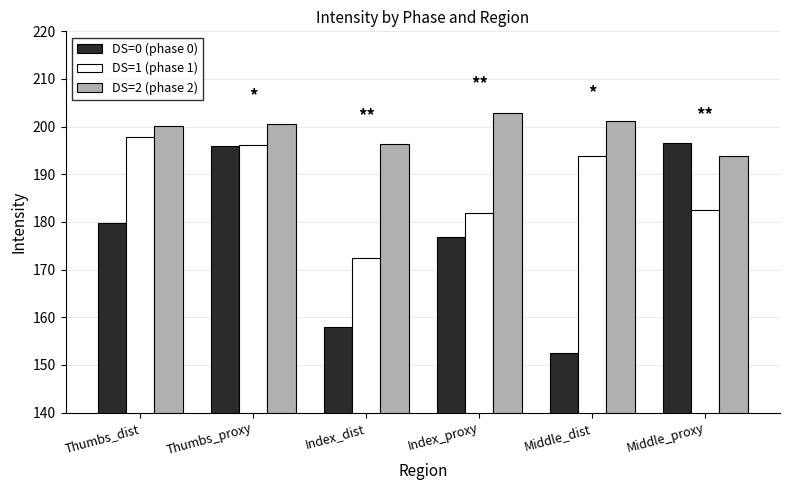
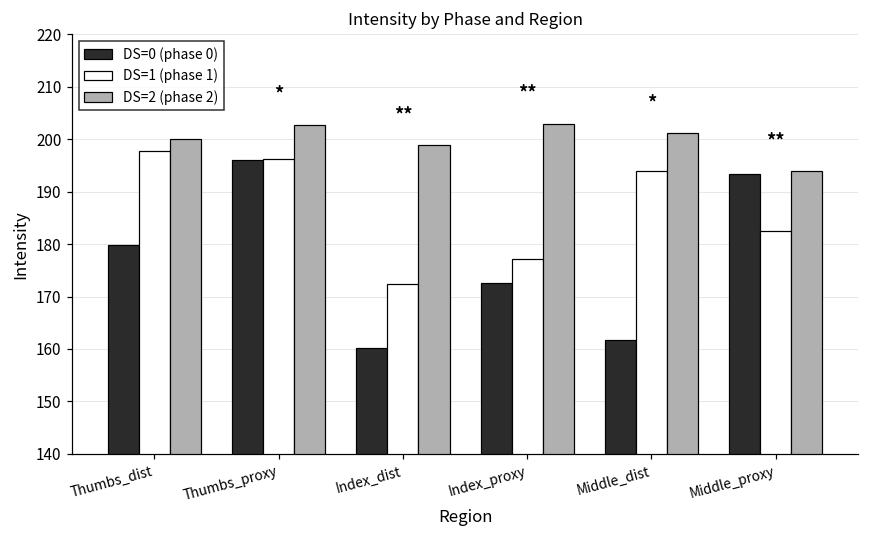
DS=2 (phase 2), Thumbs_proxy: 200 -> 203
DS=0 (phase 0), Index_dist: 158 -> 160
DS=2 (phase 2), Index_dist: 196 -> 199
DS=0 (phase 0), Index_proxy: 177 -> 173
DS=1 (phase 1), Index_proxy: 182 -> 177
DS=0 (phase 0), Middle_dist: 152 -> 162
DS=0 (phase 0), Middle_proxy: 197 -> 193
